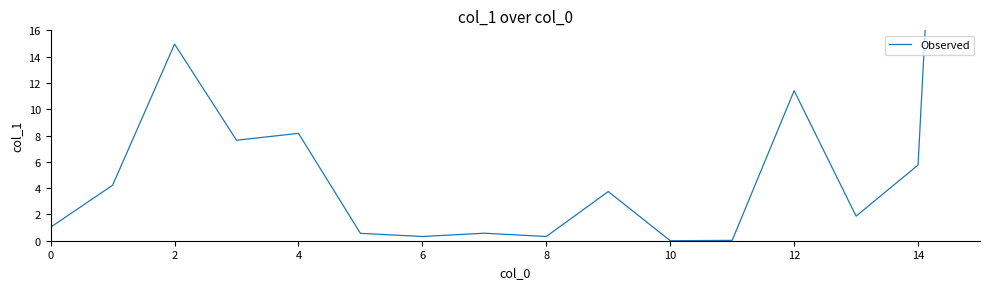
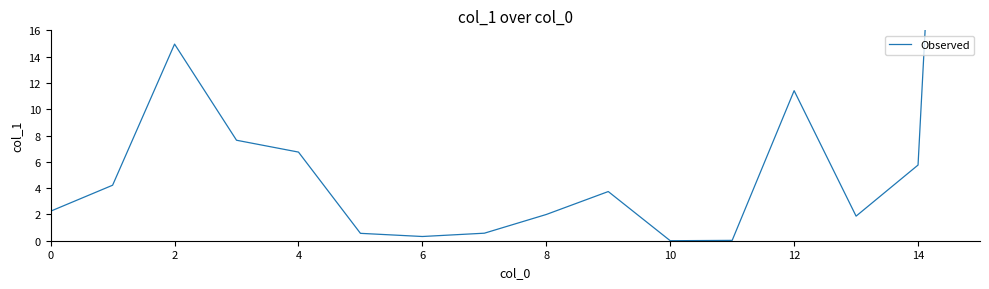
0: 1.0 -> 2.2
4: 8.2 -> 6.7
8: 0.3 -> 2.0
